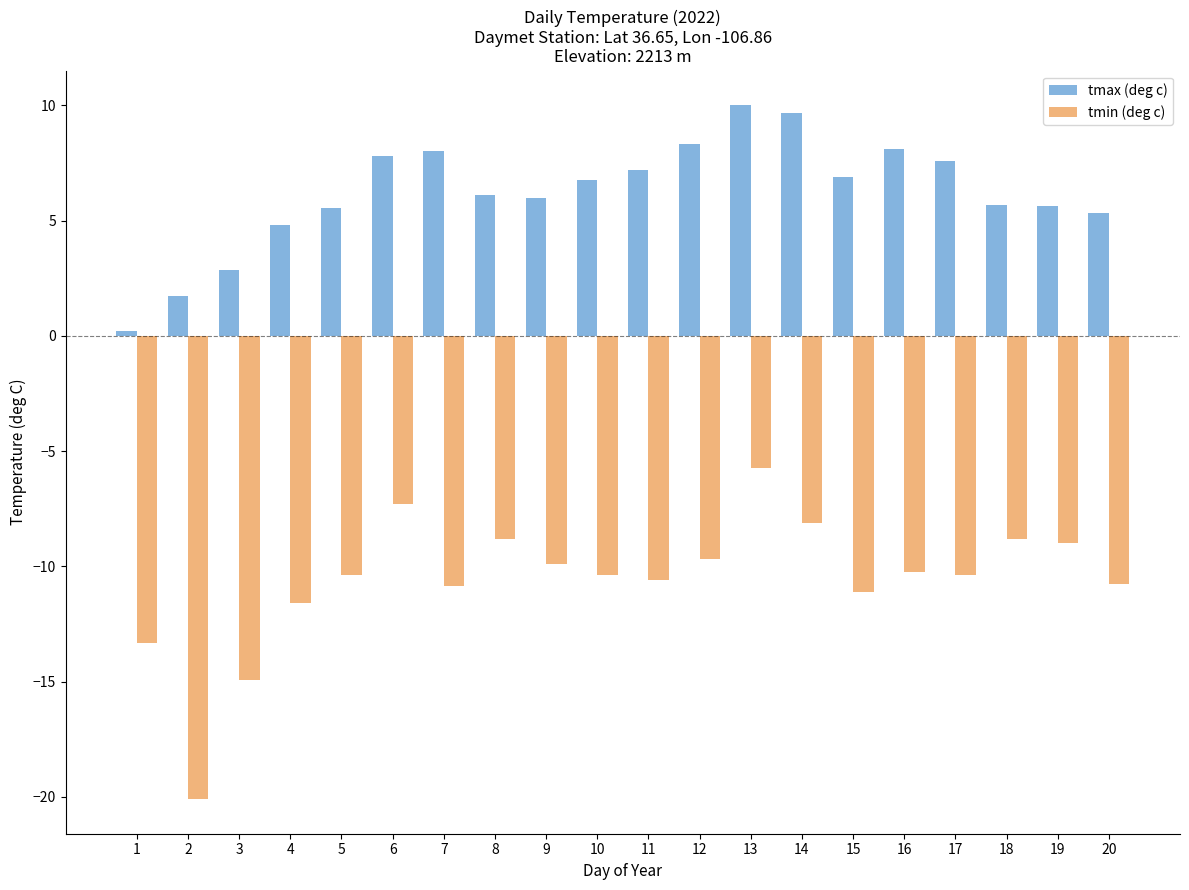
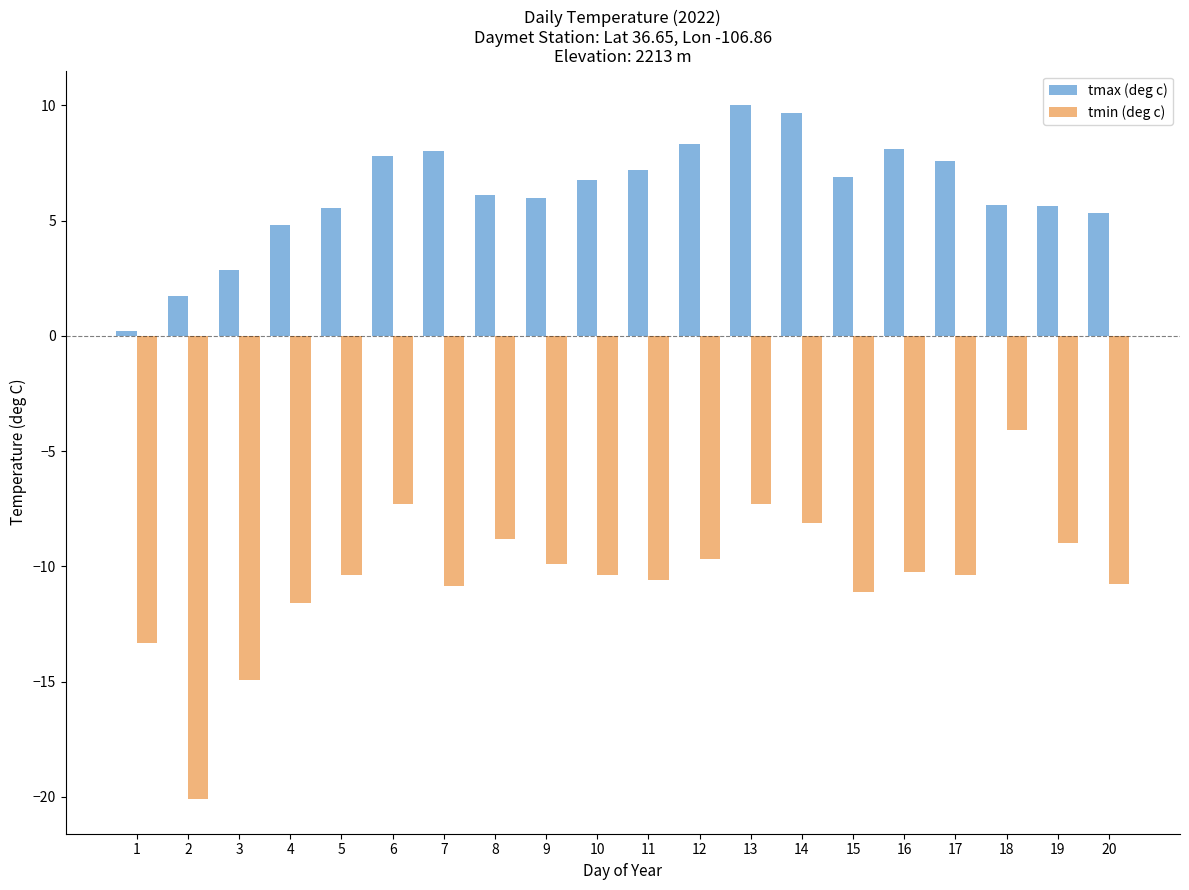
tmin (deg c), 13: -5.7 -> -7.3
tmin (deg c), 18: -8.8 -> -4.1
